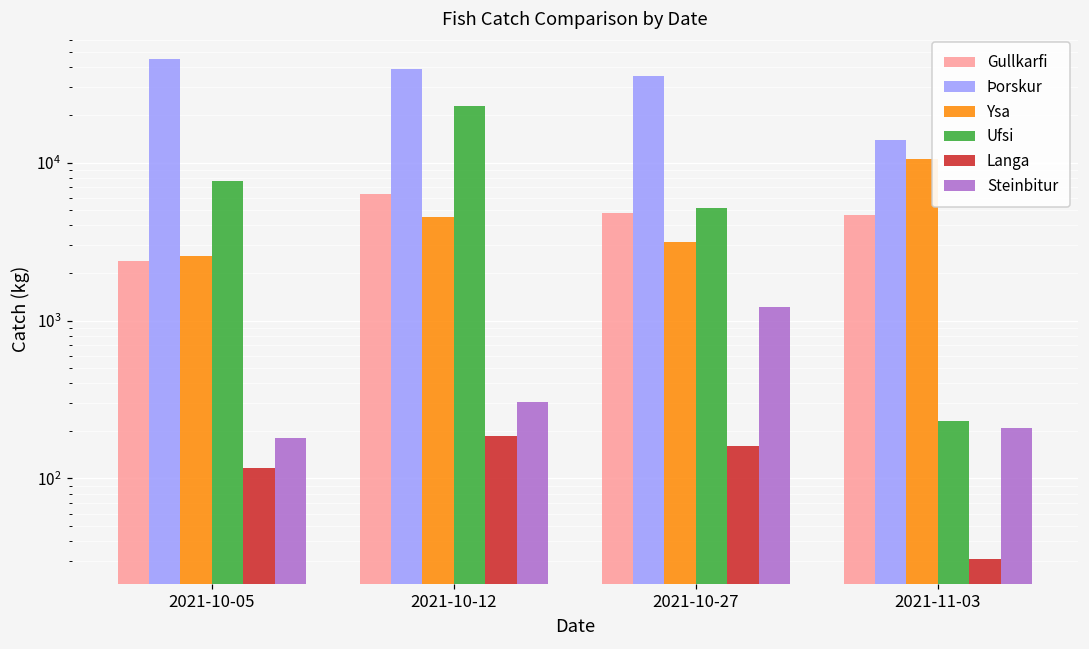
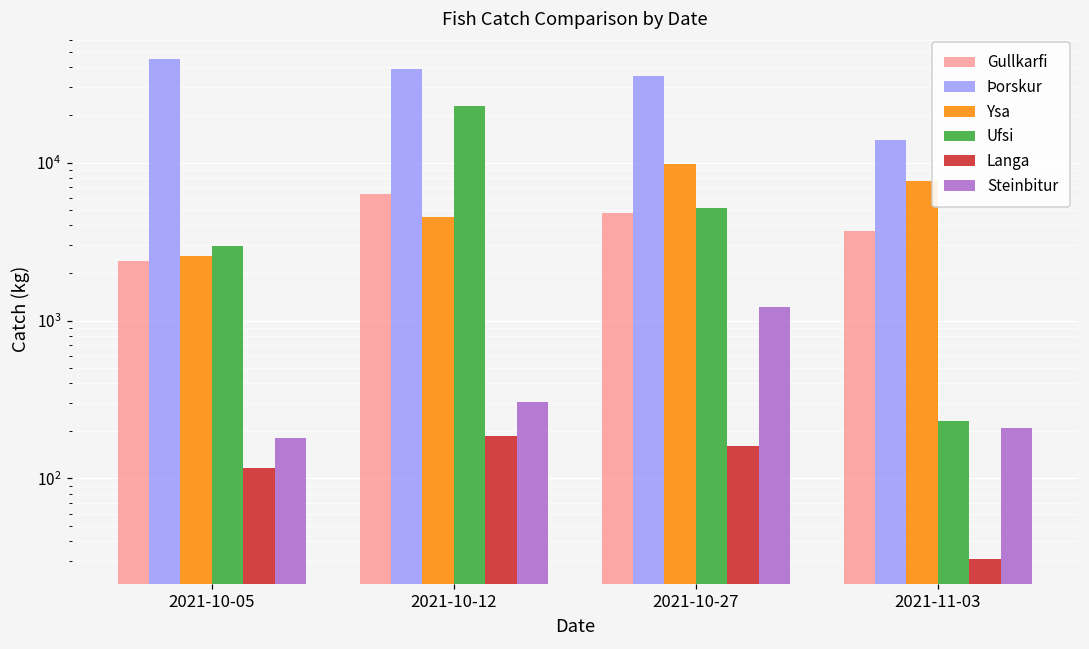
Ufsi, 2021-10-05: 8000 -> 2900
Ysa, 2021-10-27: 3200 -> 10000
Gullkarfi, 2021-11-03: 4700 -> 3700
Ysa, 2021-11-03: 10000 -> 8000
